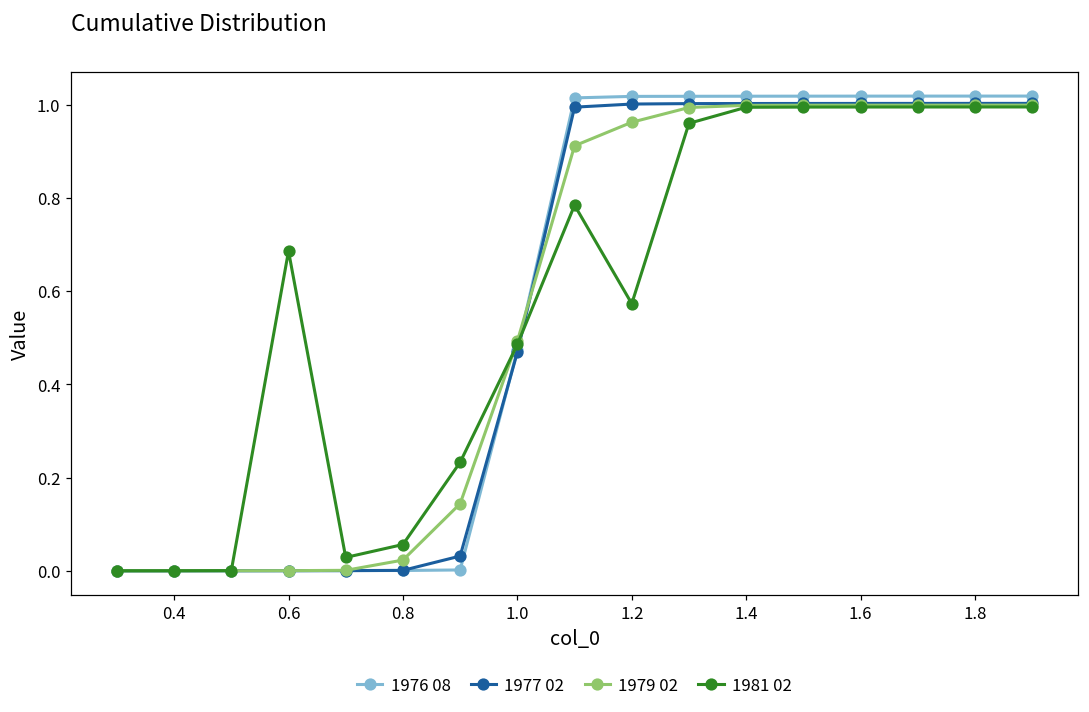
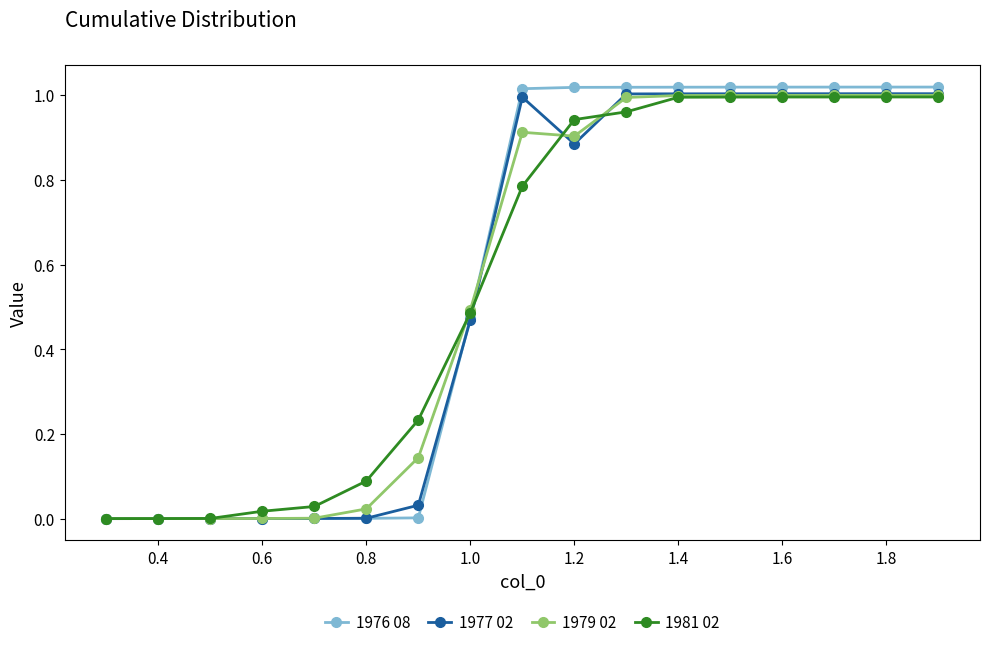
1981 02, 0.6: 0.69 -> 0.02
1981 02, 0.8: 0.06 -> 0.09
1977 02, 1.2: 1.00 -> 0.89
1979 02, 1.2: 0.96 -> 0.90
1981 02, 1.2: 0.57 -> 0.94
